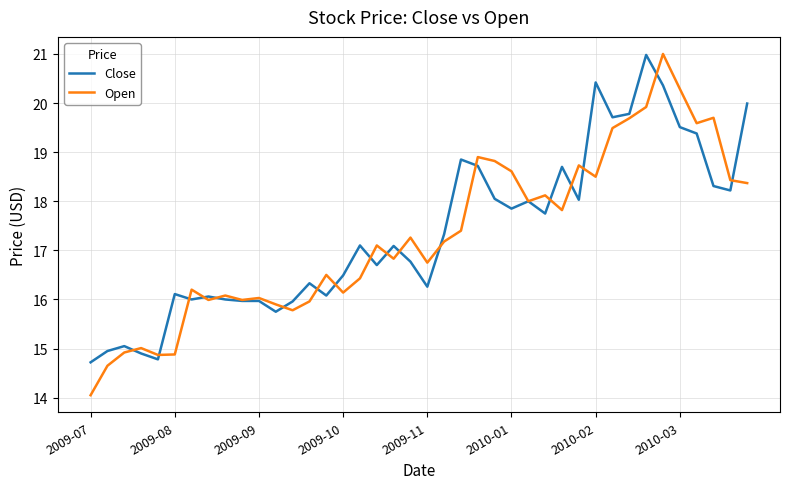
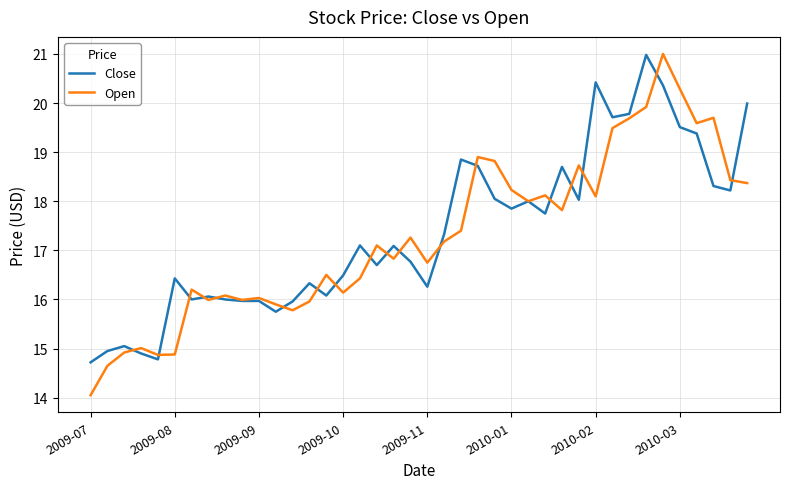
Close, 2009-08: 16.1 -> 16.4
Open, 2010-01: 18.6 -> 18.2
Open, 2010-02: 18.5 -> 18.1
